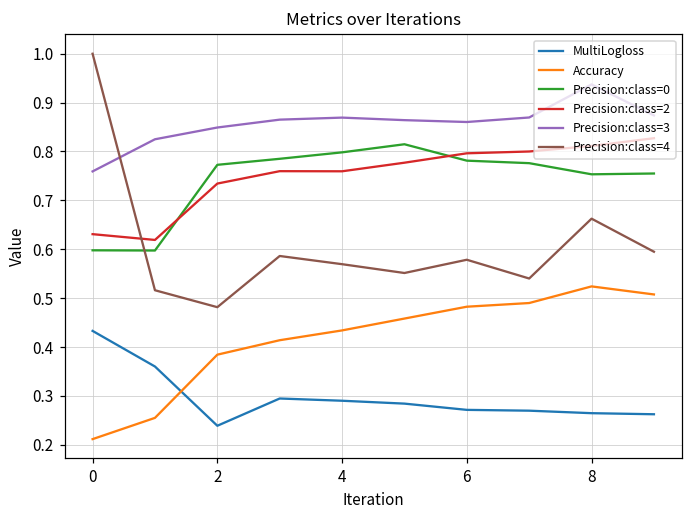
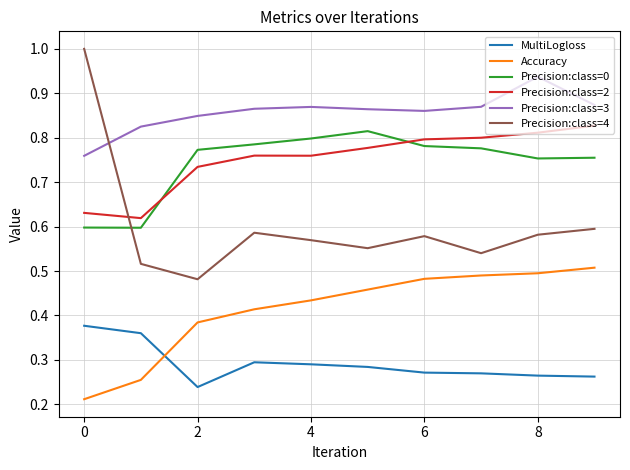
MultiLogloss, 0: 0.43 -> 0.38
Accuracy, 8: 0.52 -> 0.49
Precision:class=4, 8: 0.66 -> 0.58
